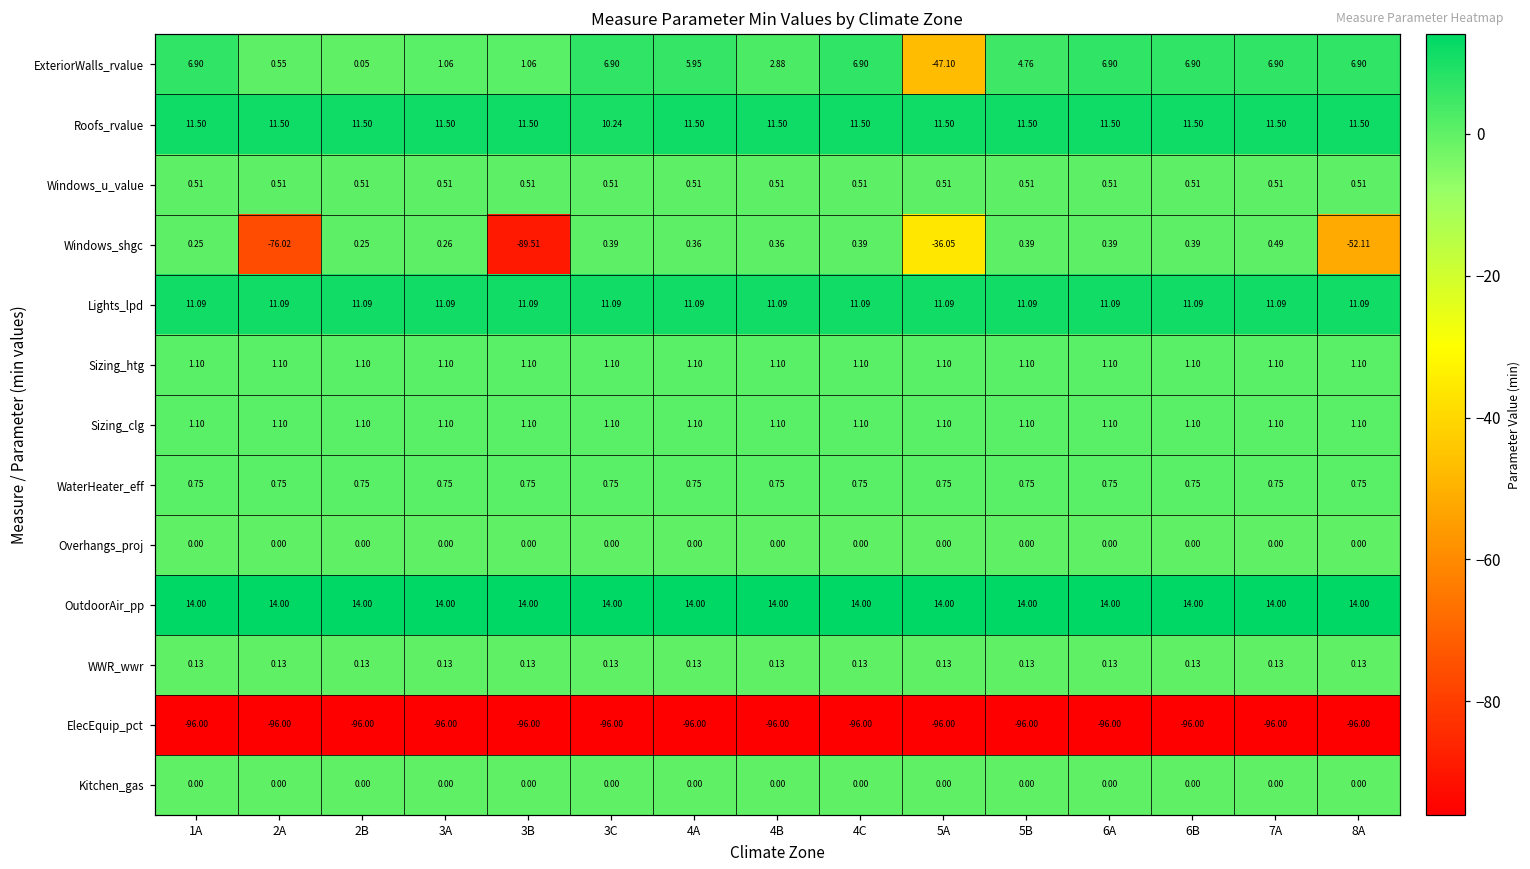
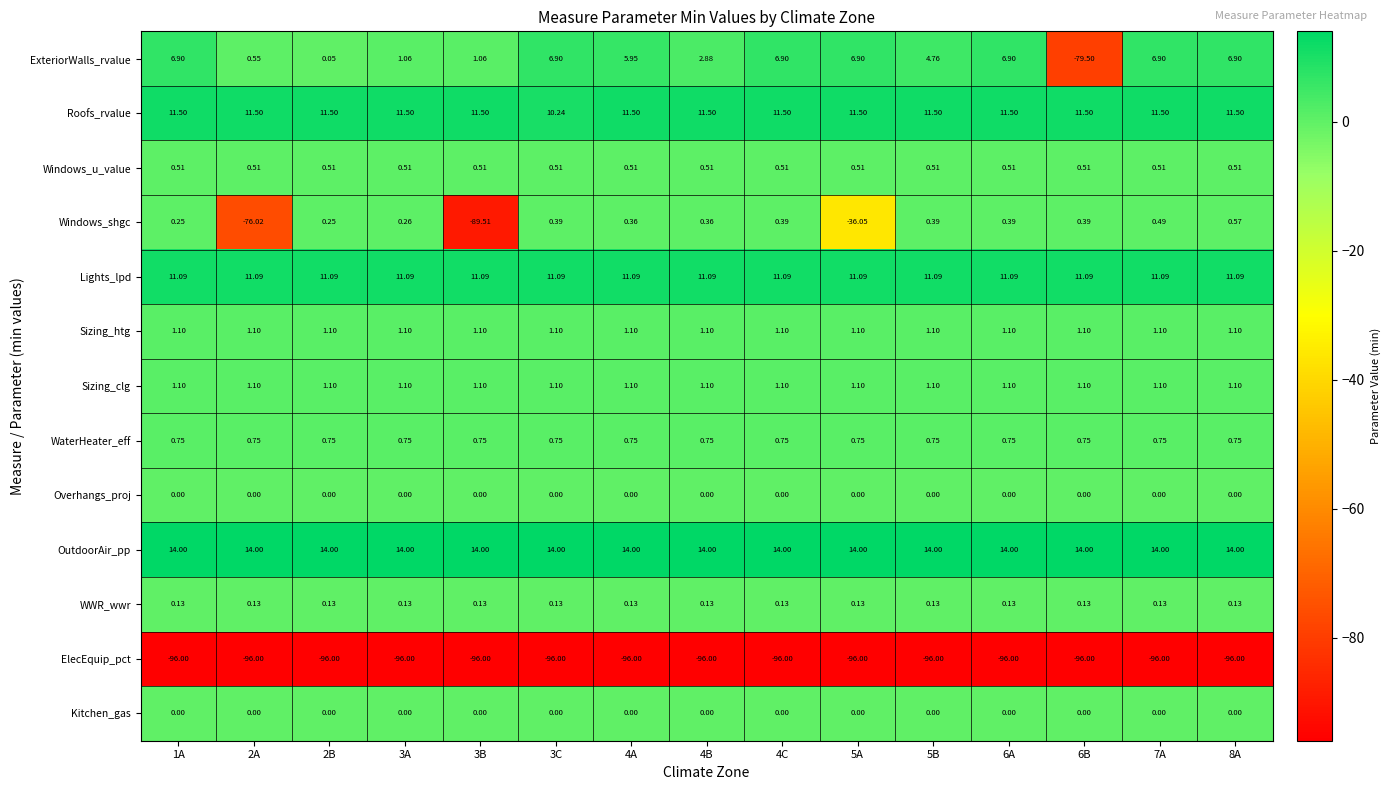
ExteriorWalls_rvalue, 5A: -47.10 -> 6.90
ExteriorWalls_rvalue, 6B: 6.90 -> -79.50
Windows_shgc, 8A: -52.11 -> 0.57
